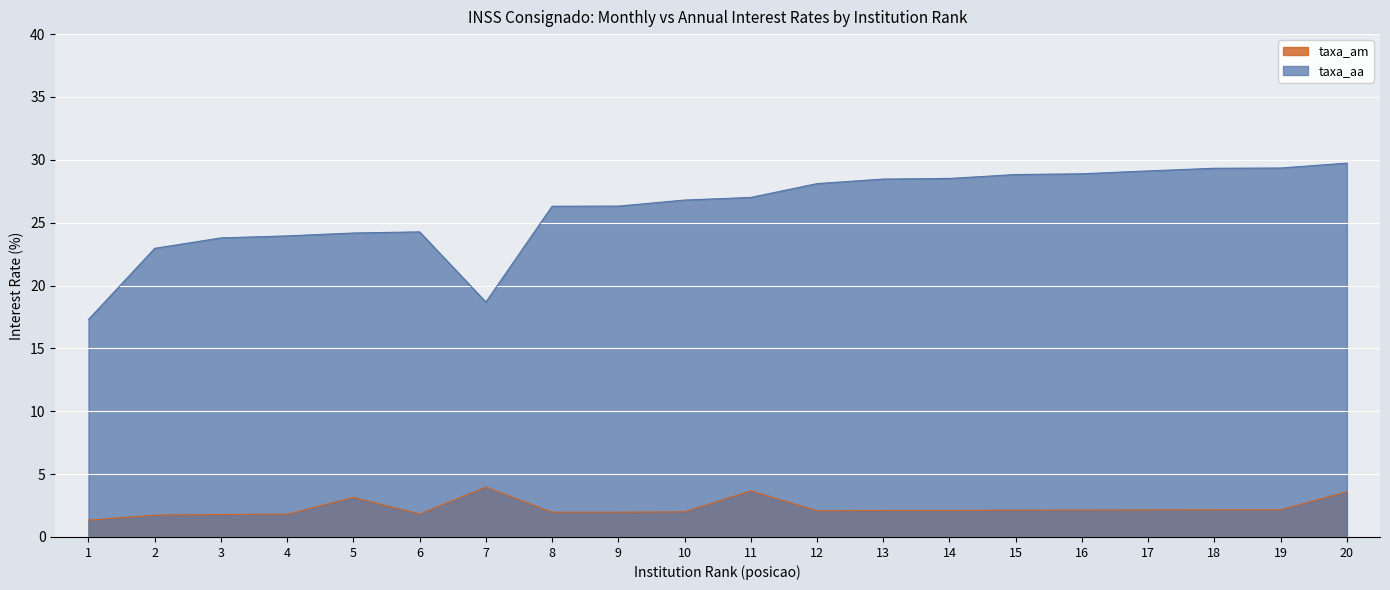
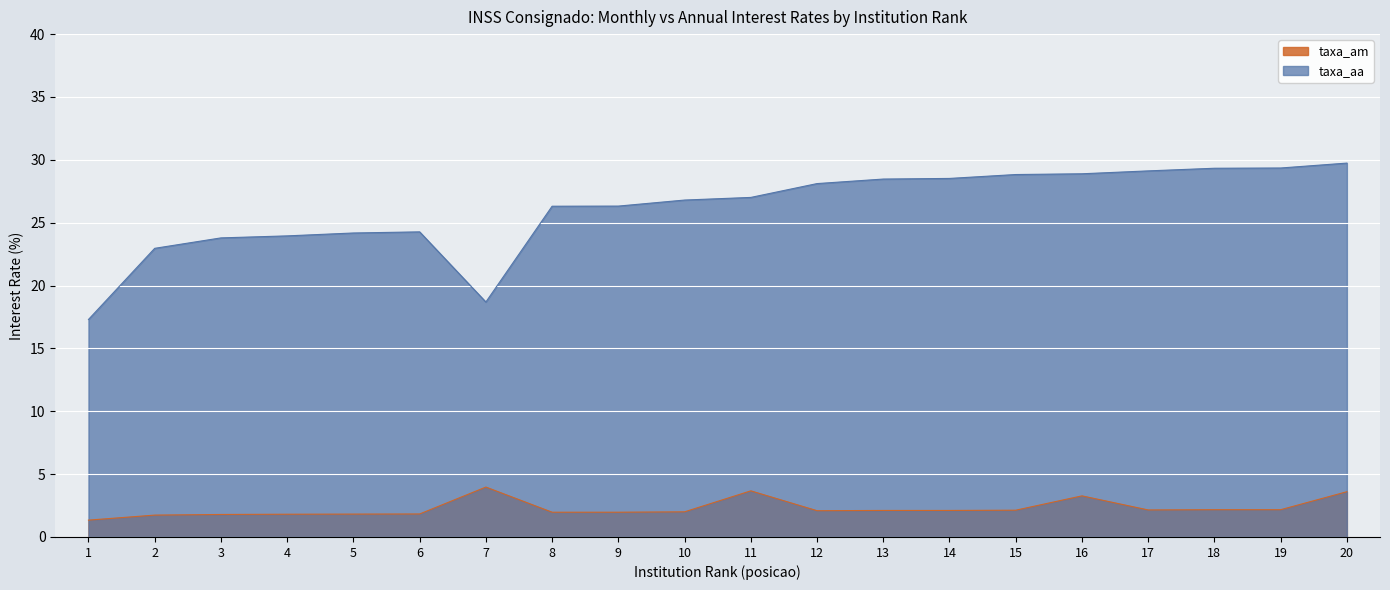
taxa_am, 5: 3.2 -> 1.8
taxa_am, 16: 2.1 -> 3.3
